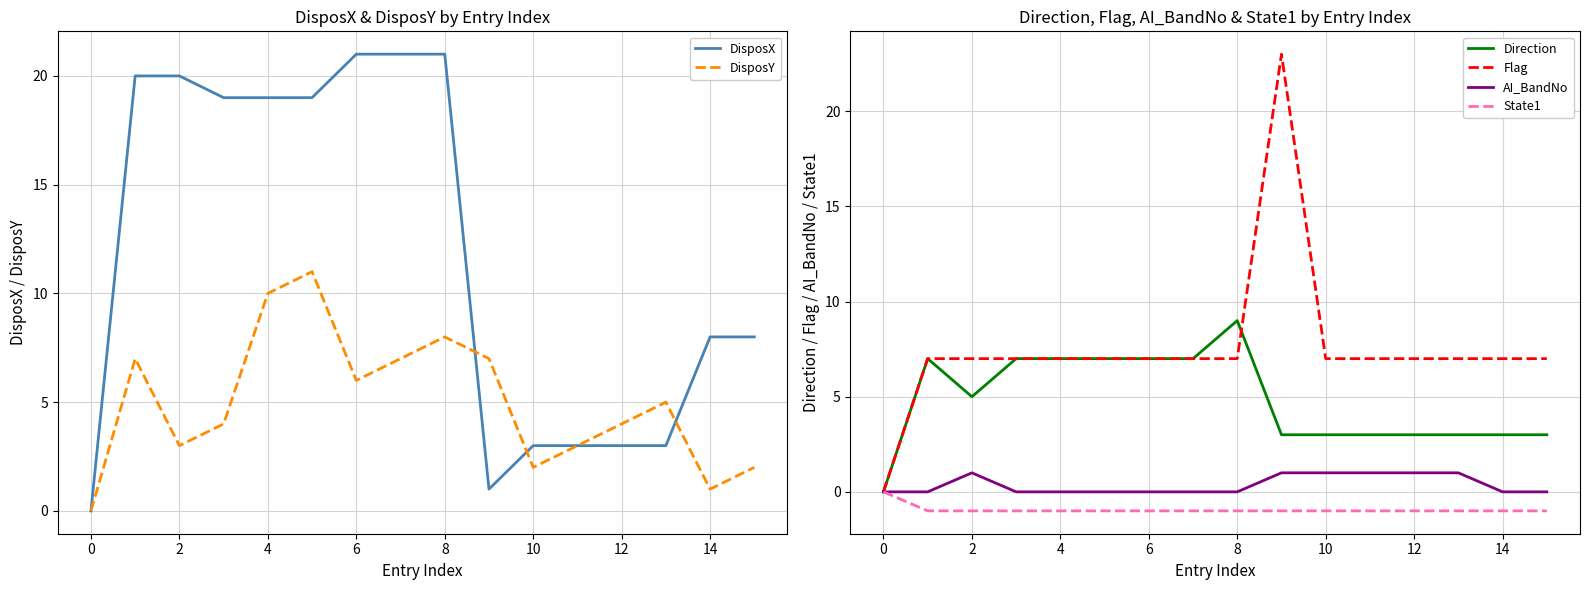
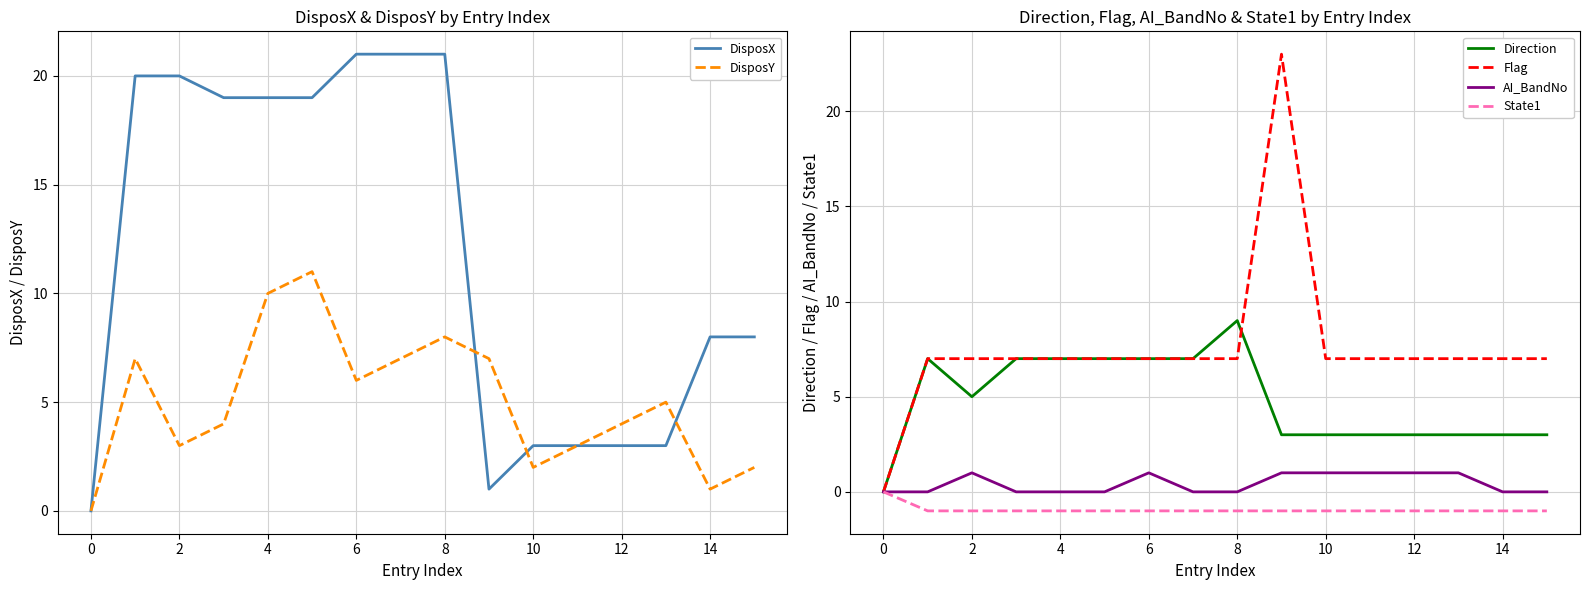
Direction, Flag, AI_BandNo & State1 by Entry Index, AI_BandNo, 6: 0 -> 1
